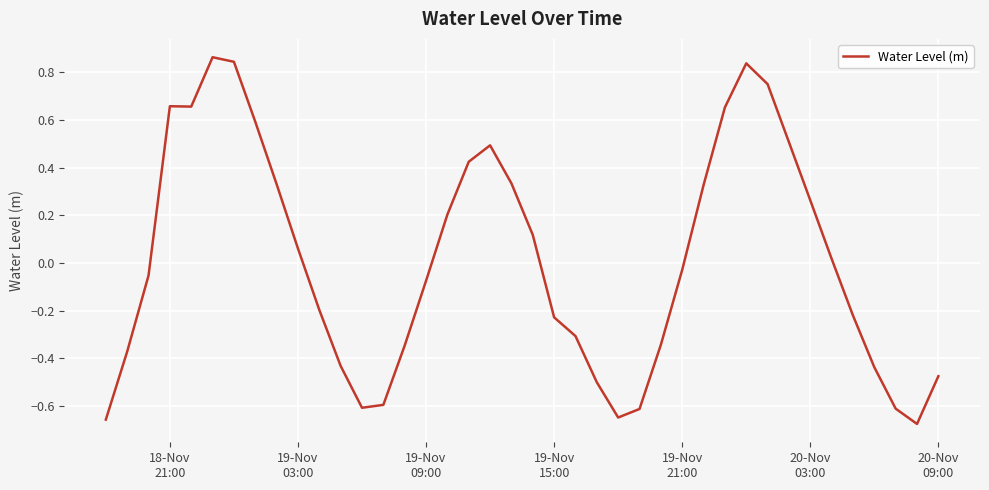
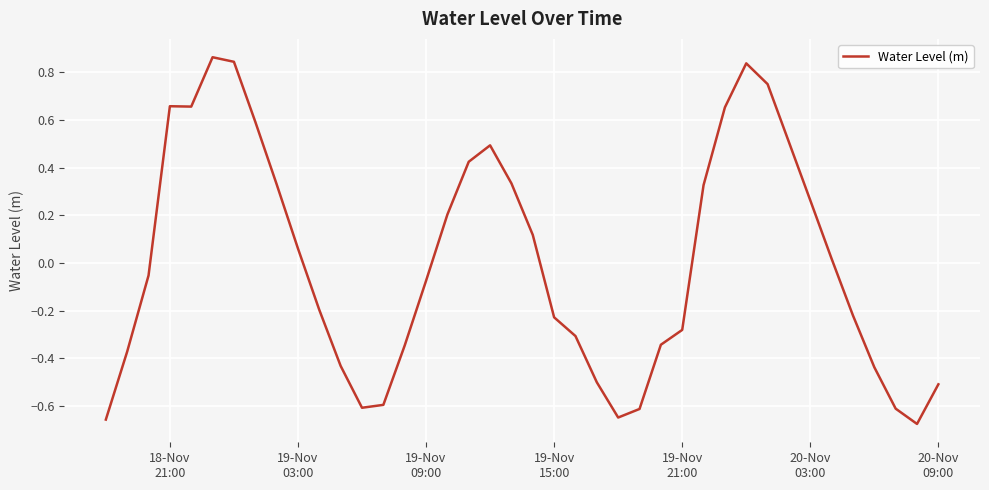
19-Nov 21:00: -0.03 -> -0.28
20-Nov 09:00: -0.47 -> -0.51
